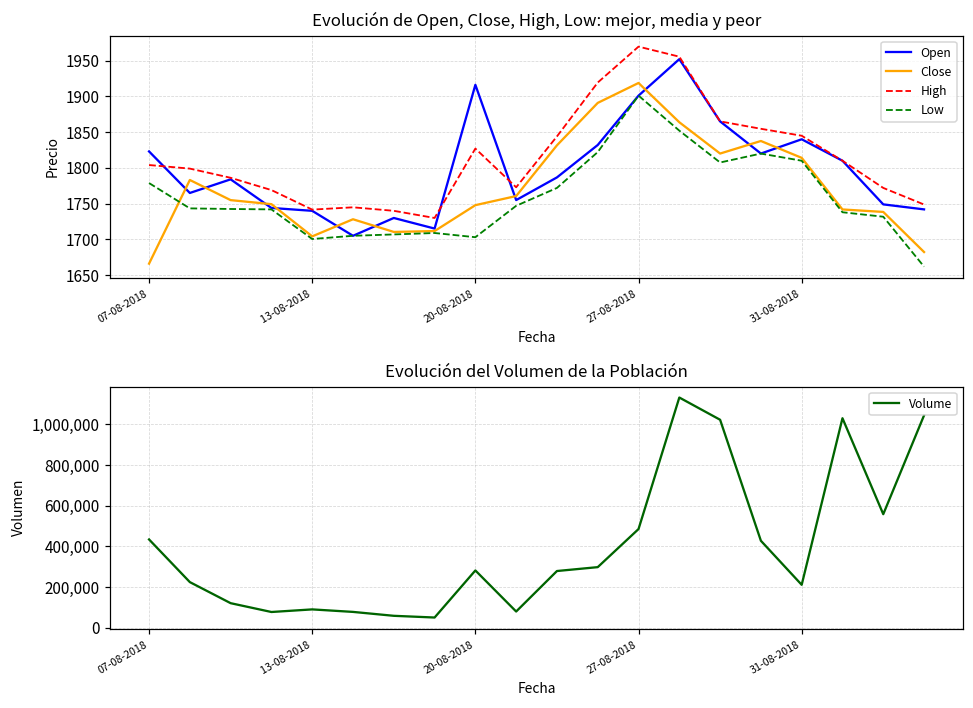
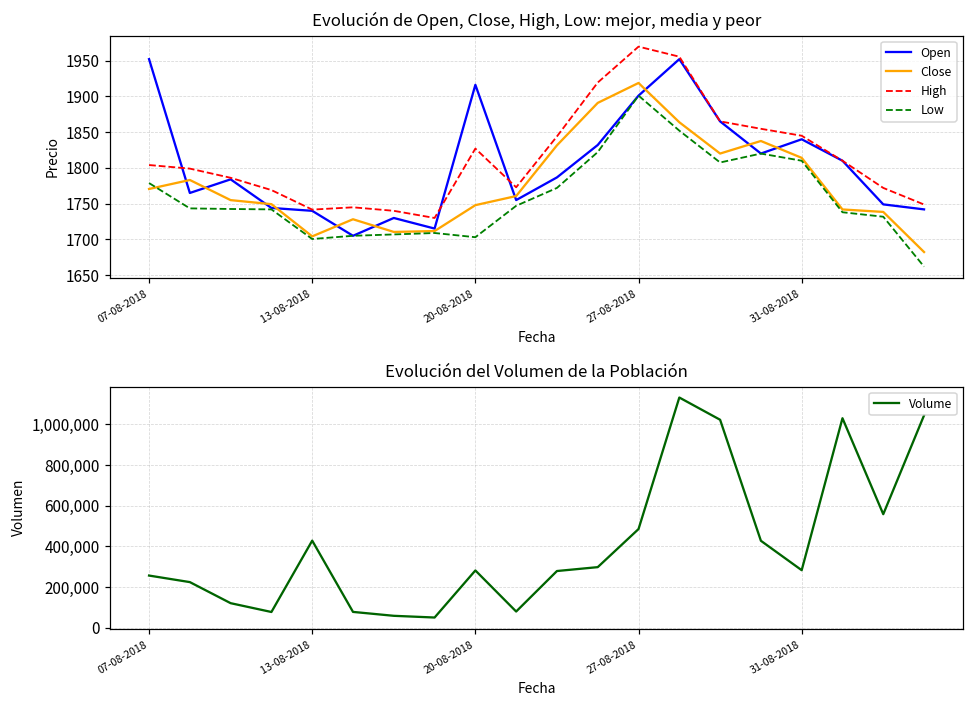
Evolución de Open, Close, High, Low: mejor, media y peor, Open, 07-08-2018: 1820 -> 1950
Evolución de Open, Close, High, Low: mejor, media y peor, Close, 07-08-2018: 1670 -> 1770
Evolución del Volumen de la Población, 07-08-2018: 430,000 -> 260,000
Evolución del Volumen de la Población, 13-08-2018: 90,000 -> 430,000
Evolución del Volumen de la Población, 31-08-2018: 210,000 -> 280,000
